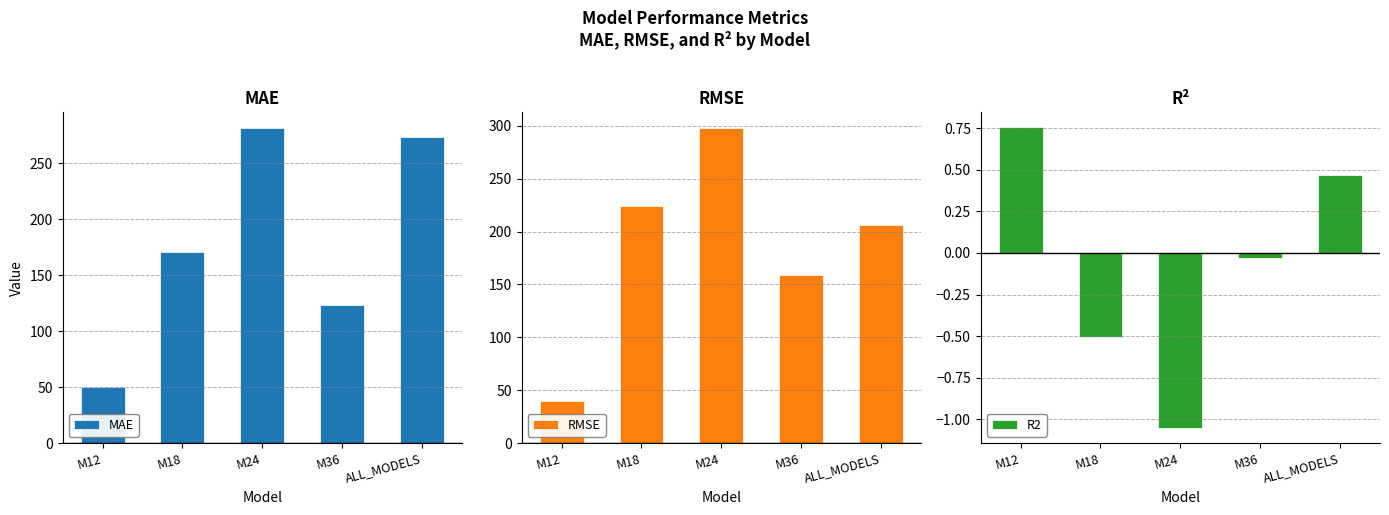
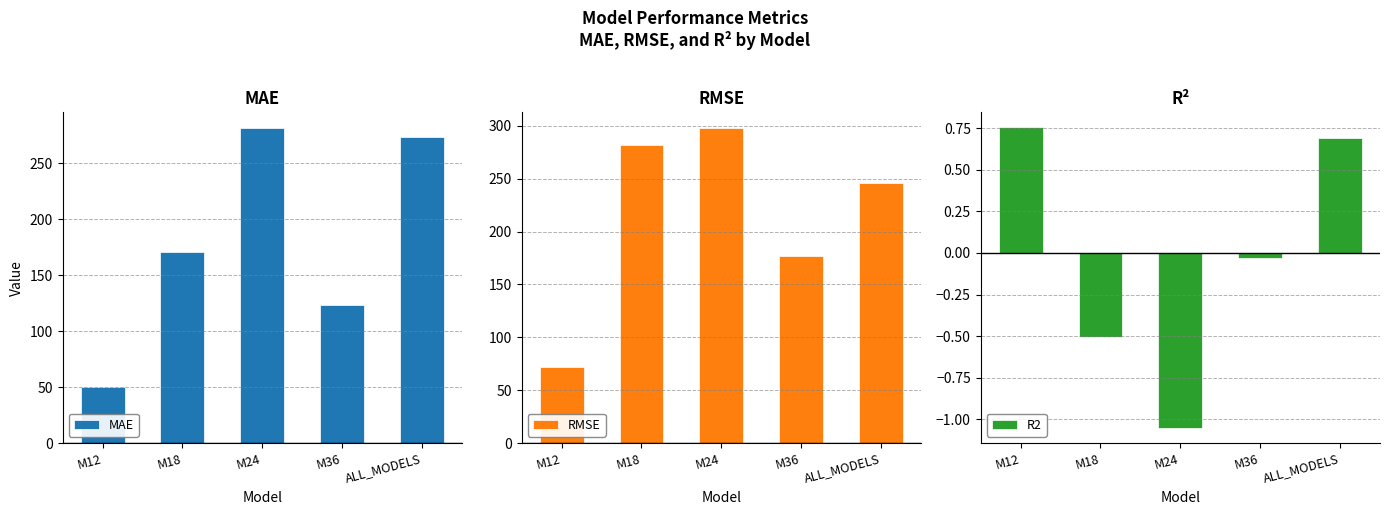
RMSE, M12: 40 -> 72
RMSE, M18: 224 -> 282
RMSE, M36: 159 -> 177
RMSE, ALL_MODELS: 206 -> 246
R², ALL_MODELS: 0.47 -> 0.69
